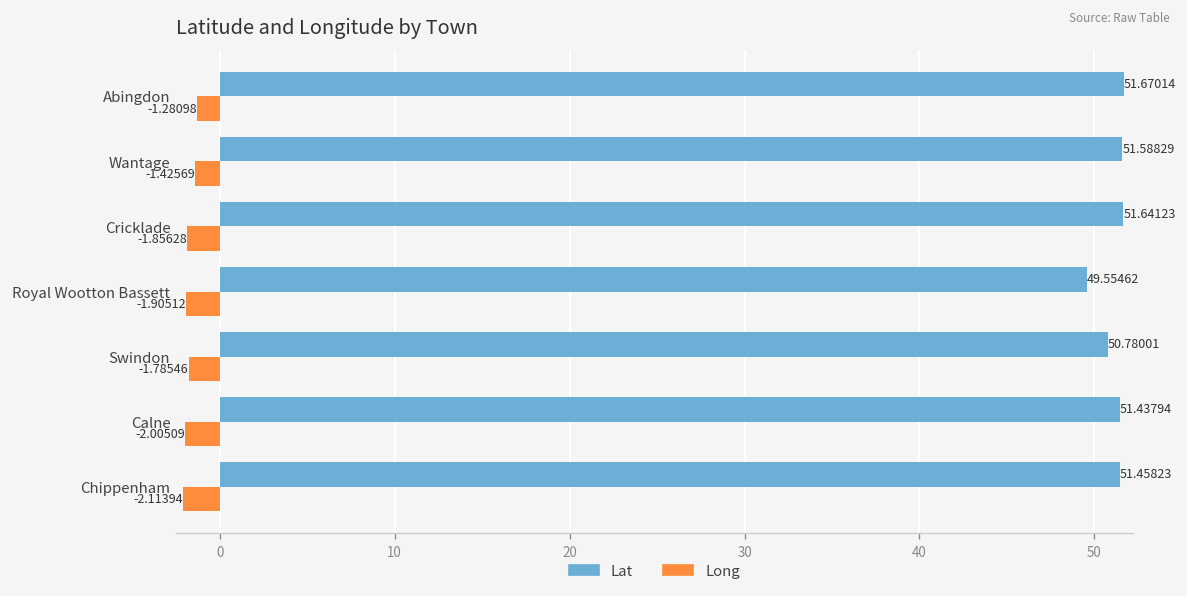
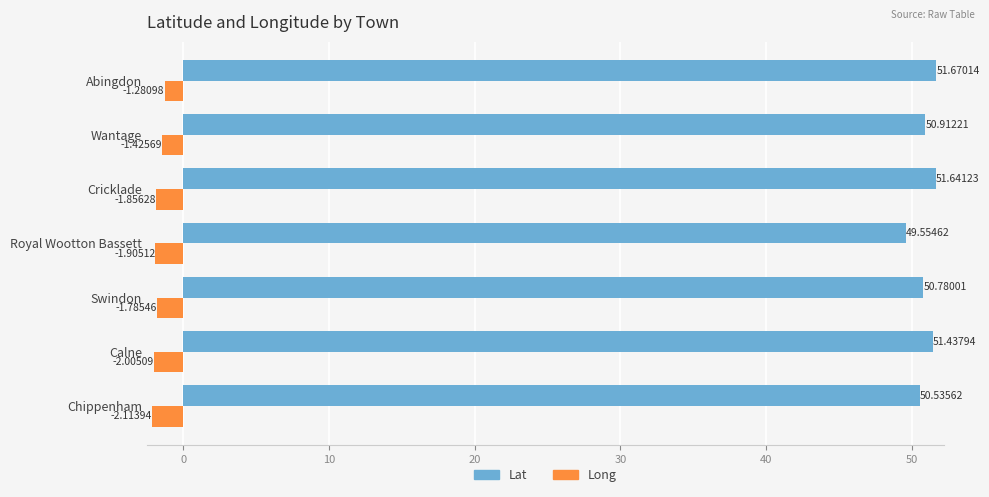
Lat, Wantage: 51.58829 -> 50.91221
Lat, Chippenham: 51.45823 -> 50.53562
